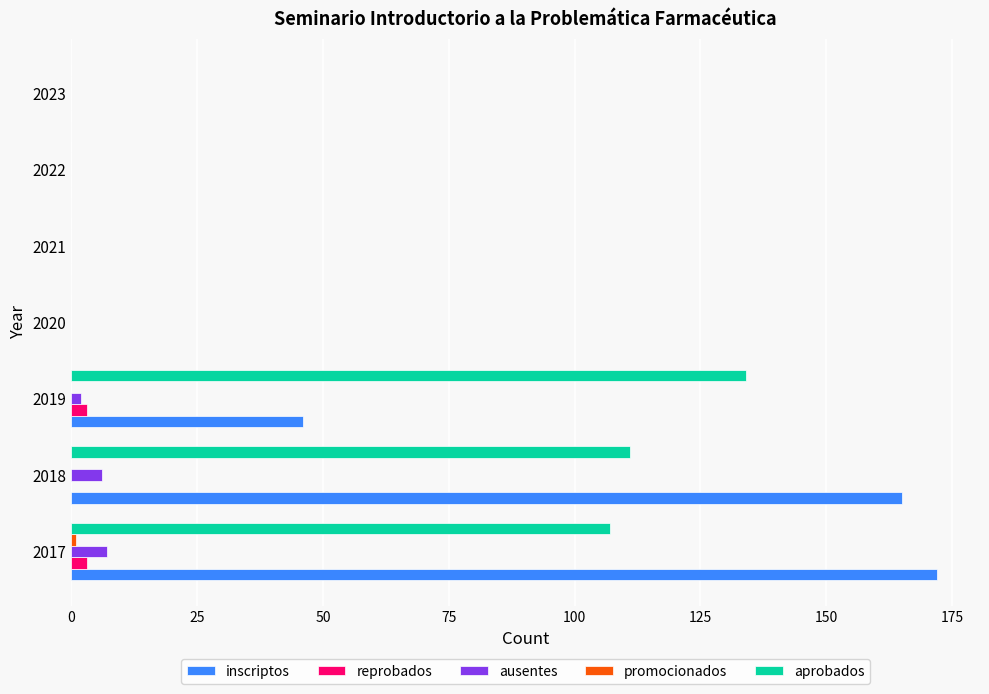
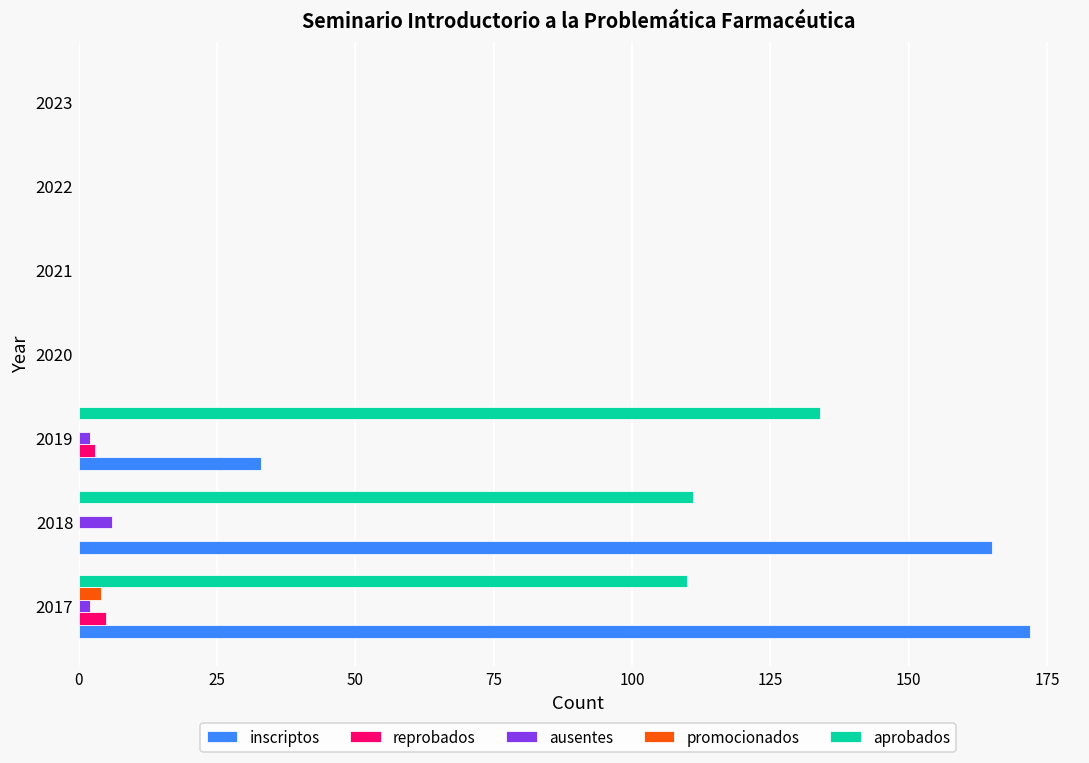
inscriptos, 2019: 46 -> 33
aprobados, 2017: 107 -> 110
promocionados, 2017: 1 -> 4
ausentes, 2017: 7 -> 2
reprobados, 2017: 3 -> 5
